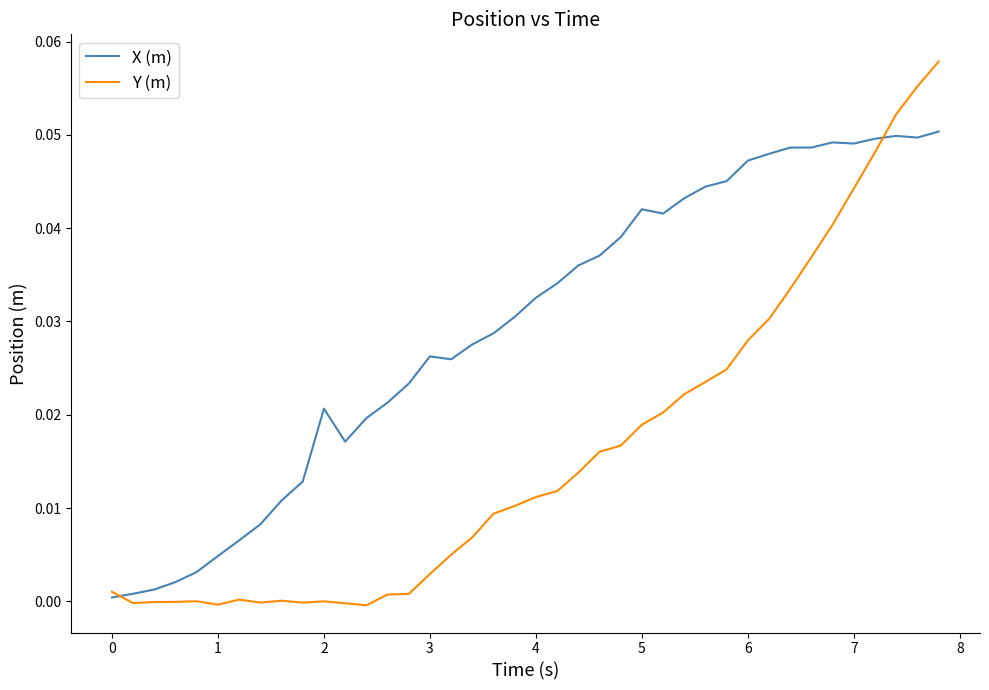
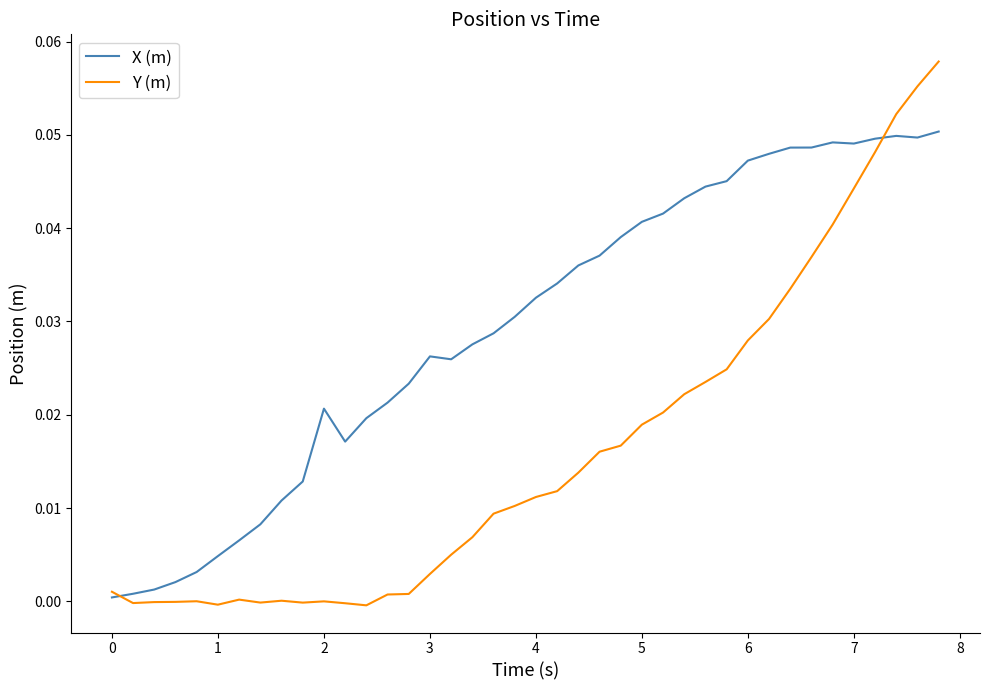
X (m), 5: 0.042 -> 0.041
